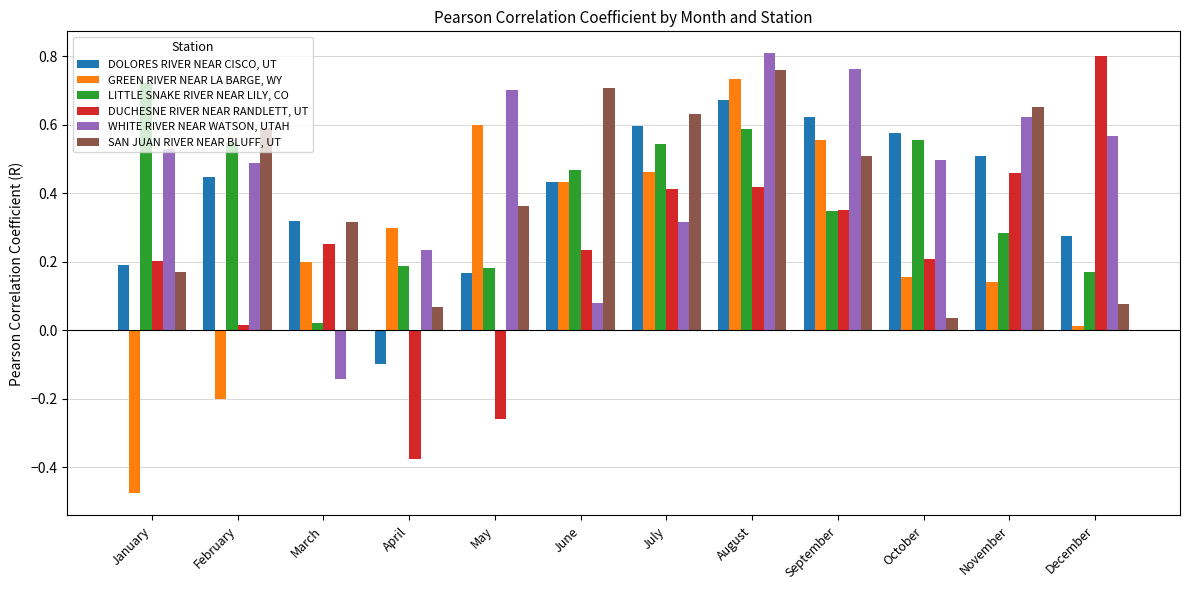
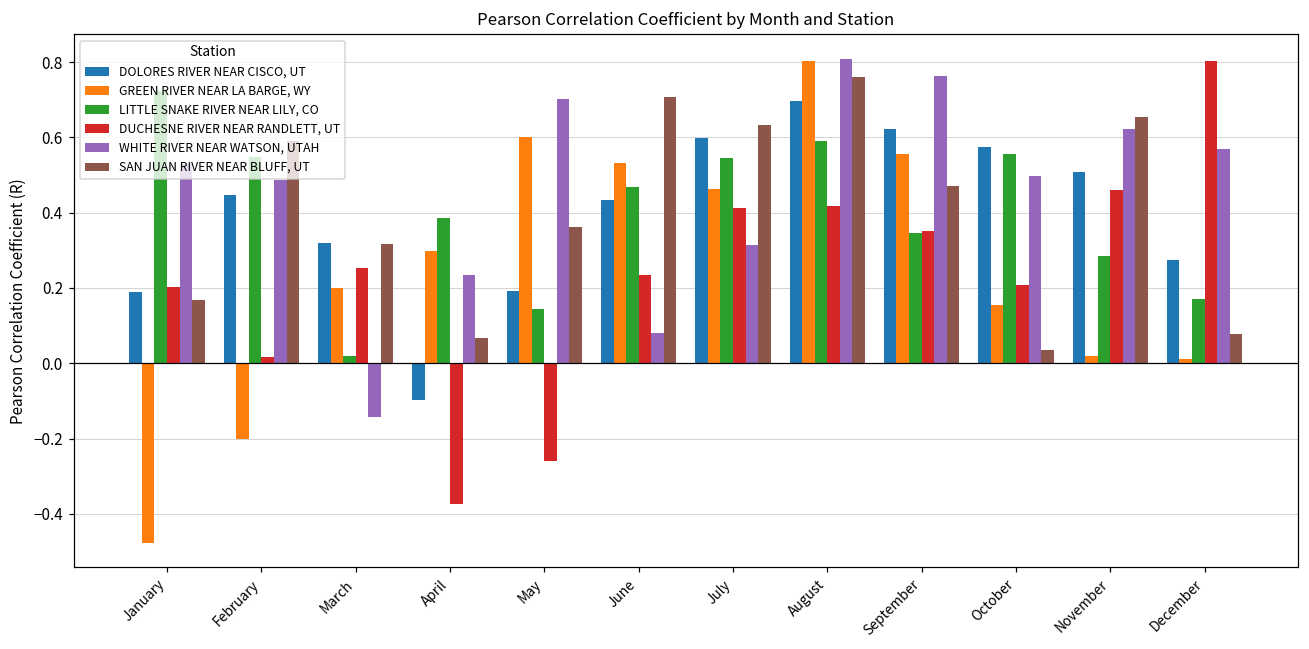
LITTLE SNAKE RIVER NEAR LILY, CO, April: 0.19 -> 0.39
DOLORES RIVER NEAR CISCO, UT, May: 0.17 -> 0.19
LITTLE SNAKE RIVER NEAR LILY, CO, May: 0.18 -> 0.14
GREEN RIVER NEAR LA BARGE, WY, June: 0.43 -> 0.53
DOLORES RIVER NEAR CISCO, UT, August: 0.67 -> 0.70
GREEN RIVER NEAR LA BARGE, WY, August: 0.73 -> 0.80
SAN JUAN RIVER NEAR BLUFF, UT, September: 0.51 -> 0.47
GREEN RIVER NEAR LA BARGE, WY, November: 0.14 -> 0.02
